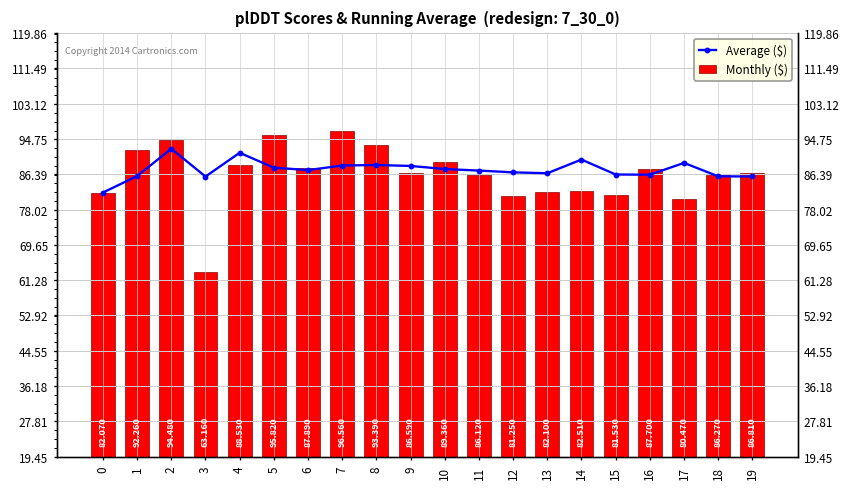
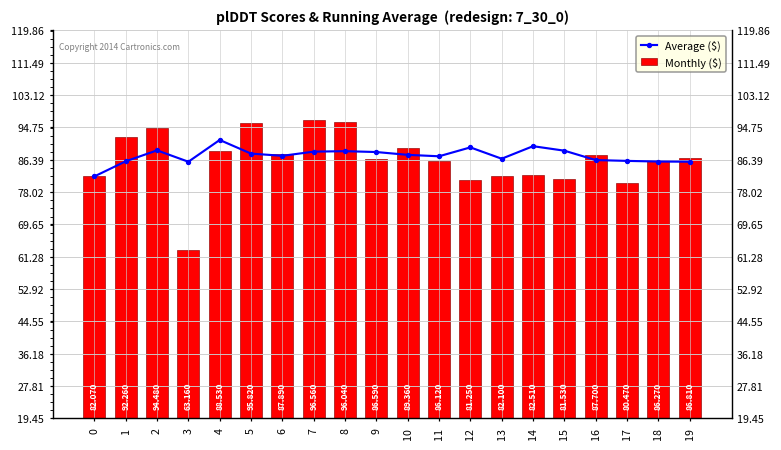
Average ($), 2: 92 -> 89
Monthly ($), 8: 93.390 -> 96.040
Average ($), 12: 87 -> 90
Average ($), 15: 86 -> 89
Average ($), 17: 89 -> 86
